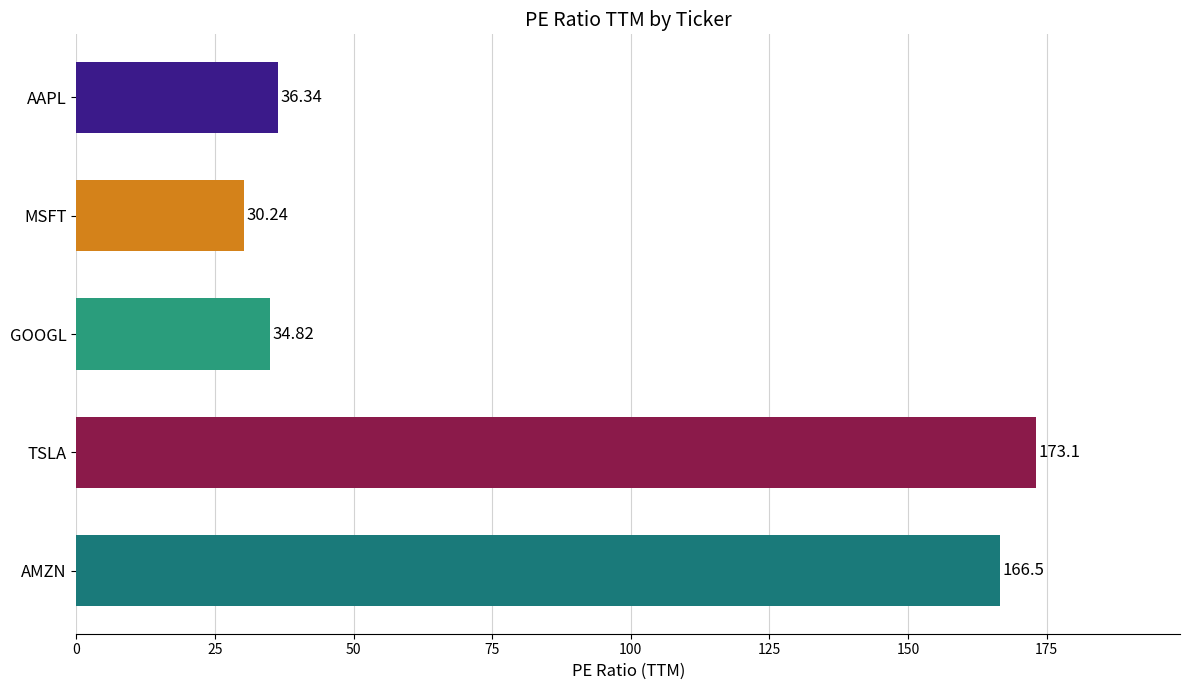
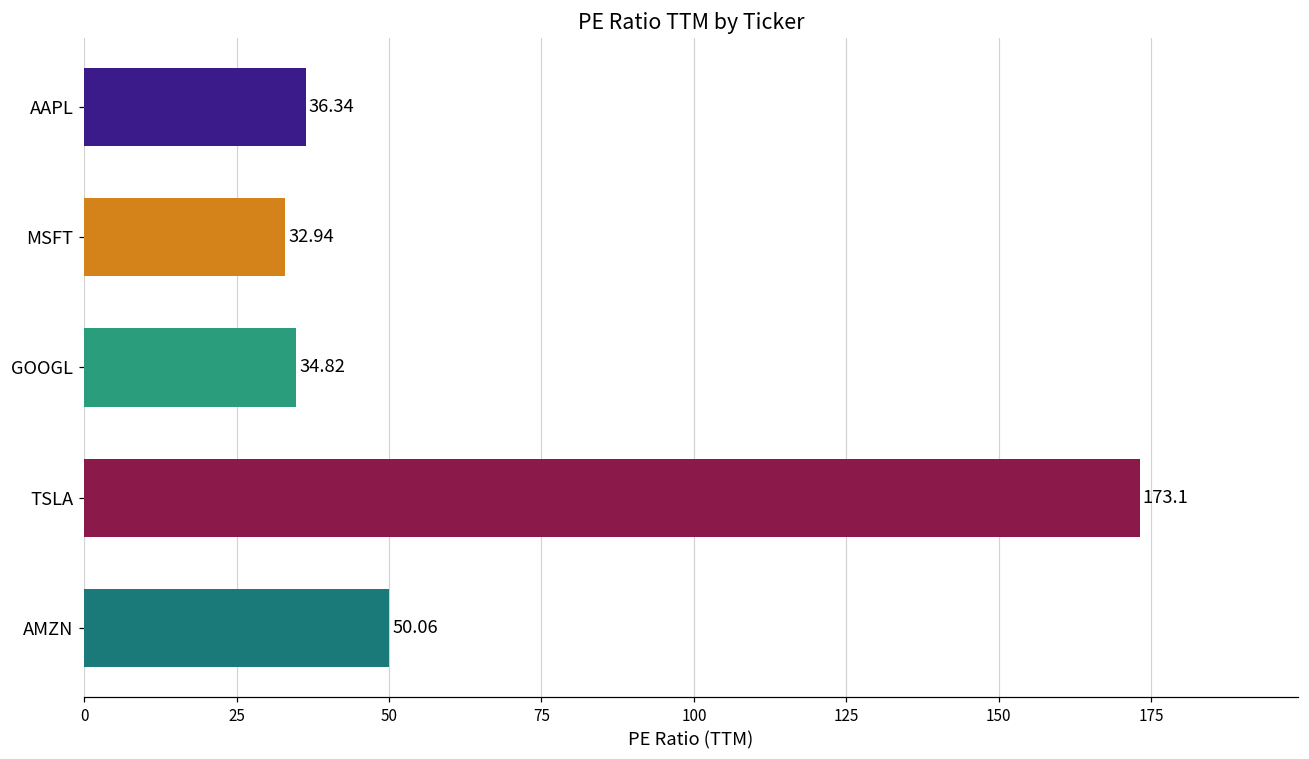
MSFT: 30.24 -> 32.94
AMZN: 166.5 -> 50.06
